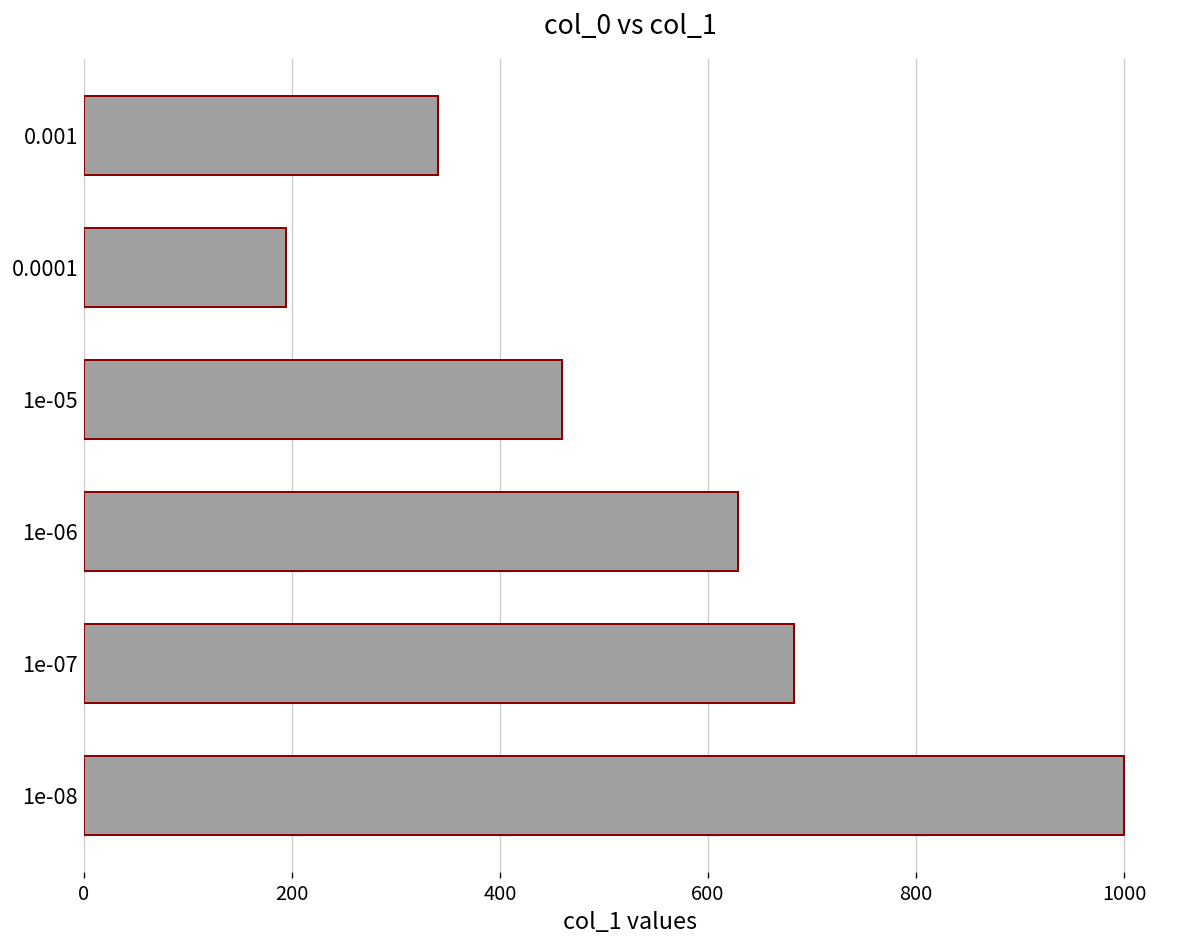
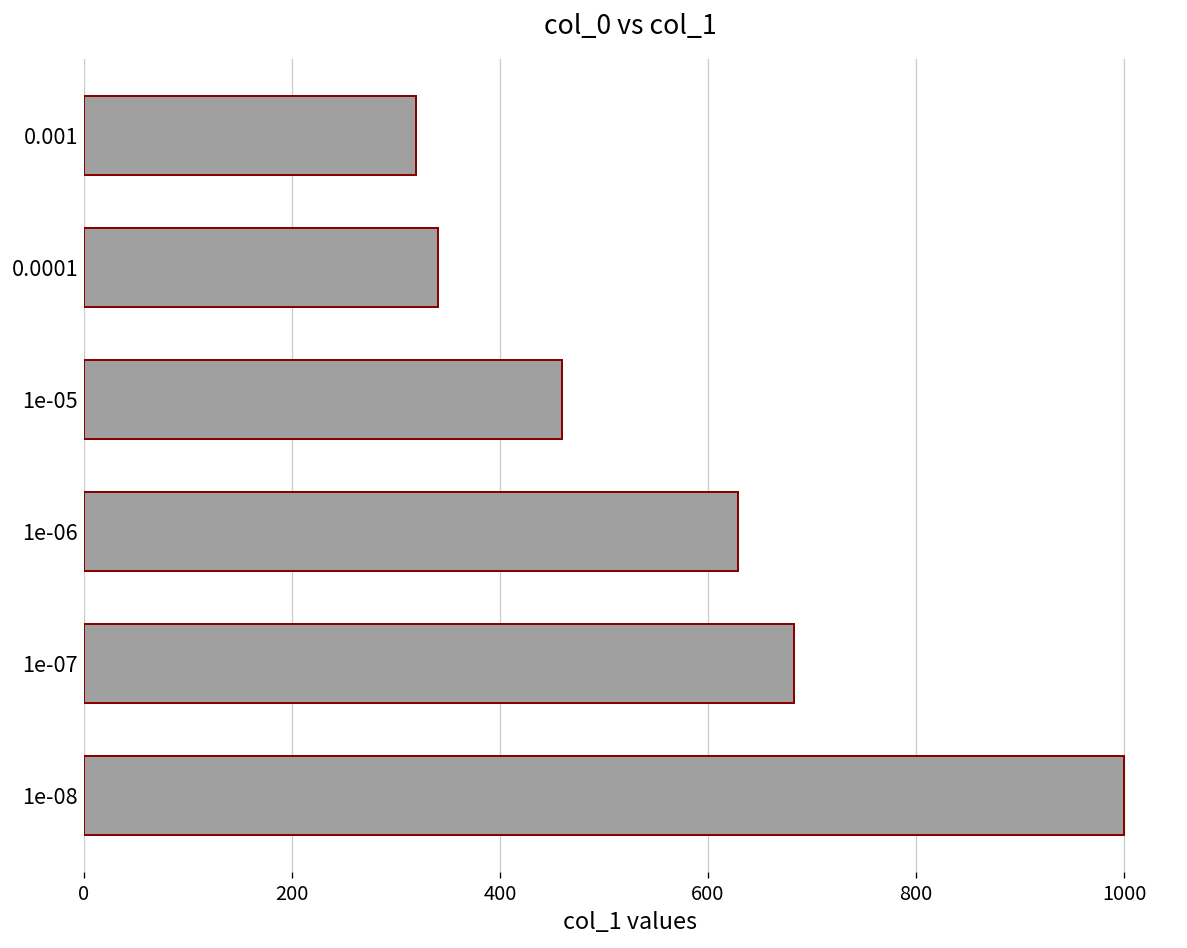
0.001: 340 -> 320
0.0001: 190 -> 340
